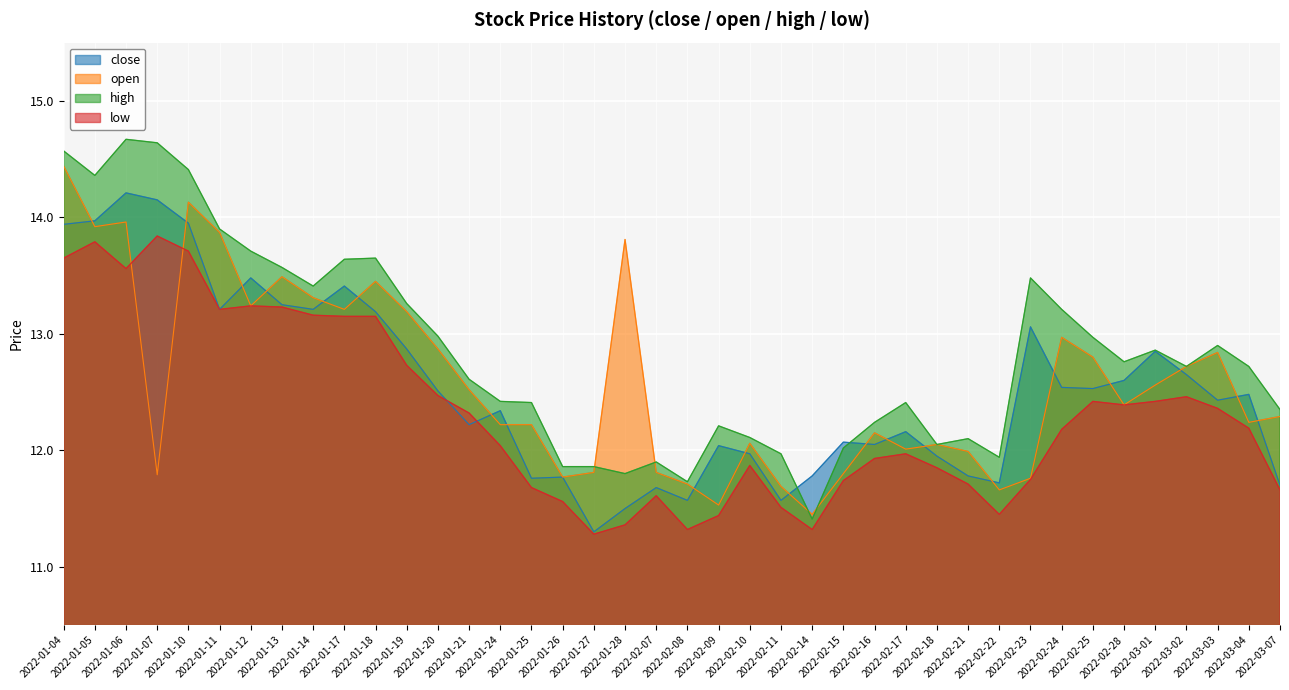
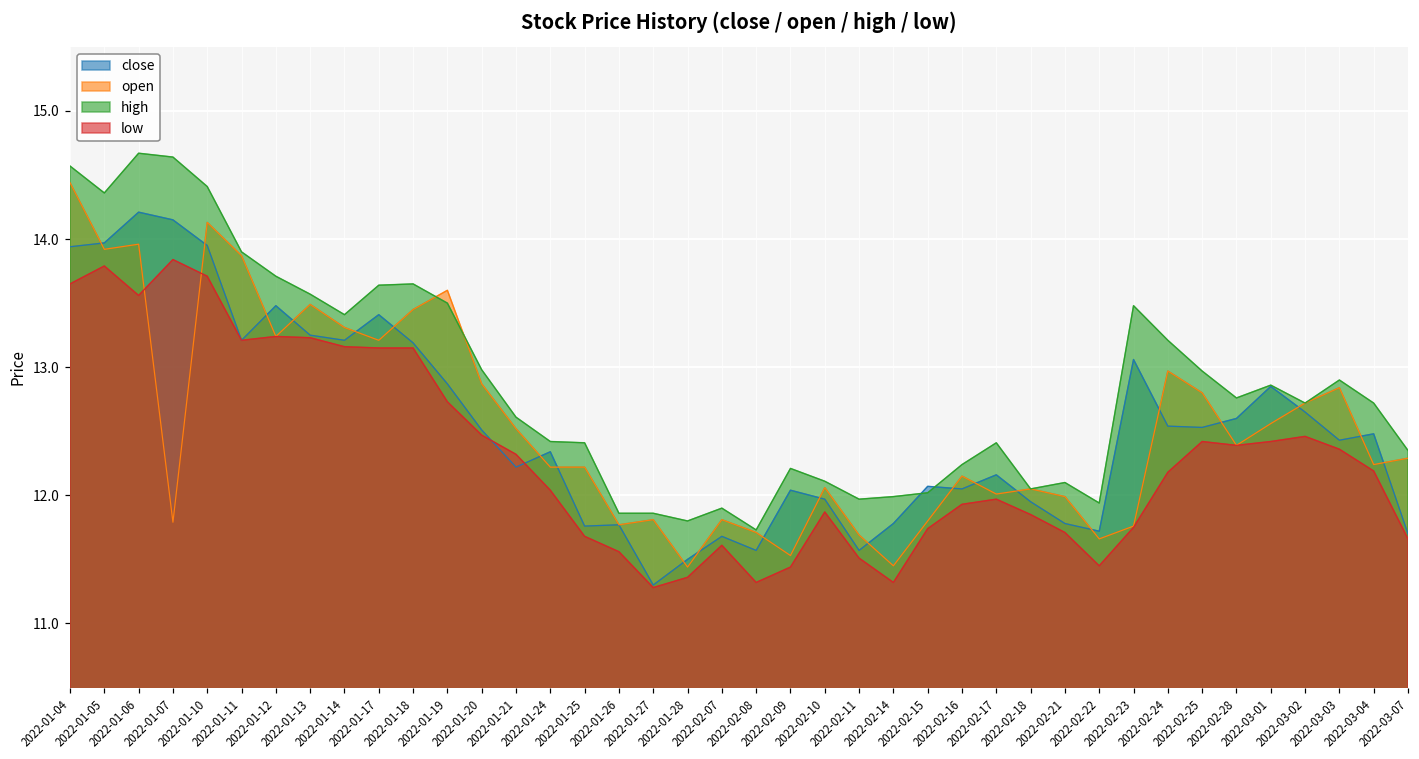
open, 2022-01-19: 13.19 -> 13.60
high, 2022-01-19: 13.26 -> 13.50
open, 2022-01-28: 13.81 -> 11.44
high, 2022-02-14: 11.41 -> 11.99
